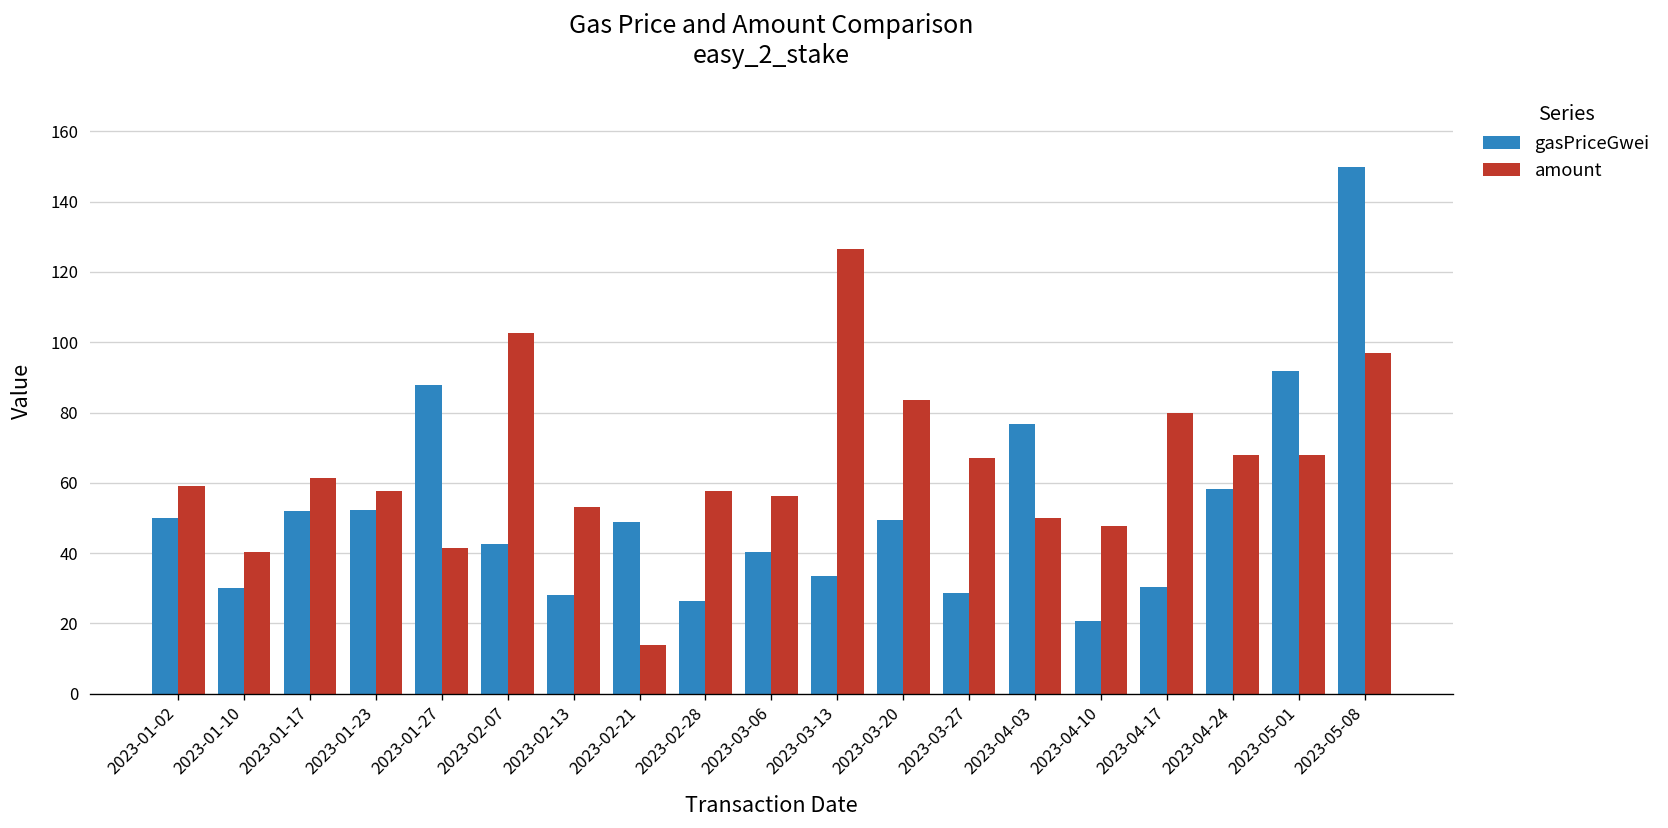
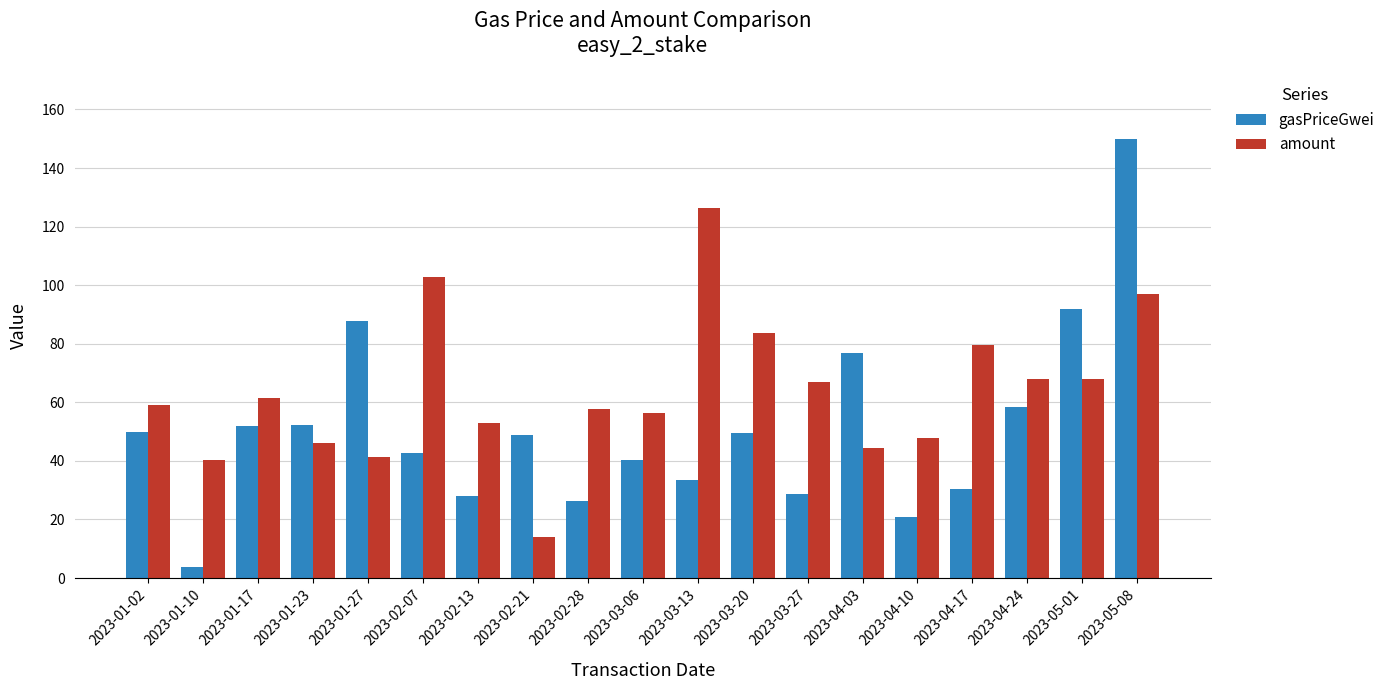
gasPriceGwei, 2023-01-10: 30 -> 4
amount, 2023-01-23: 58 -> 46
amount, 2023-04-03: 50 -> 44
